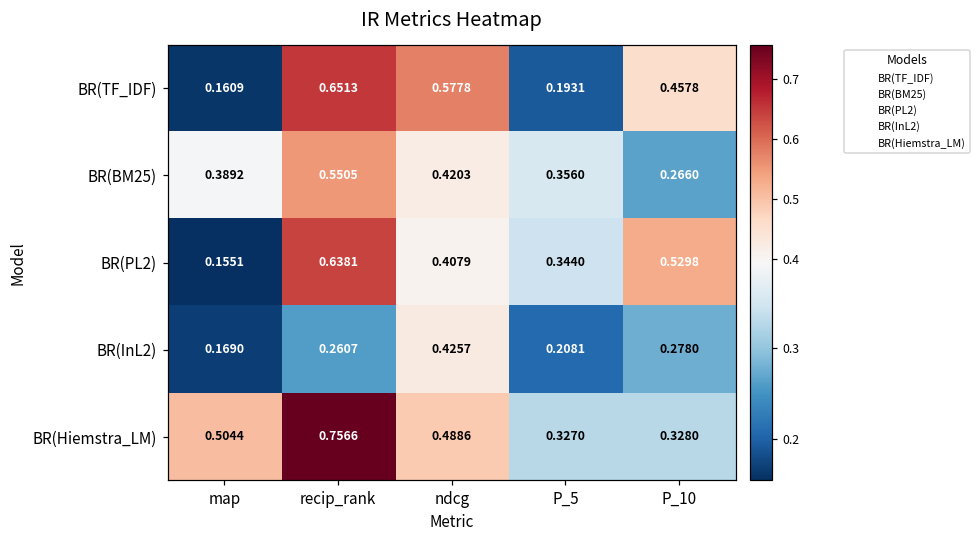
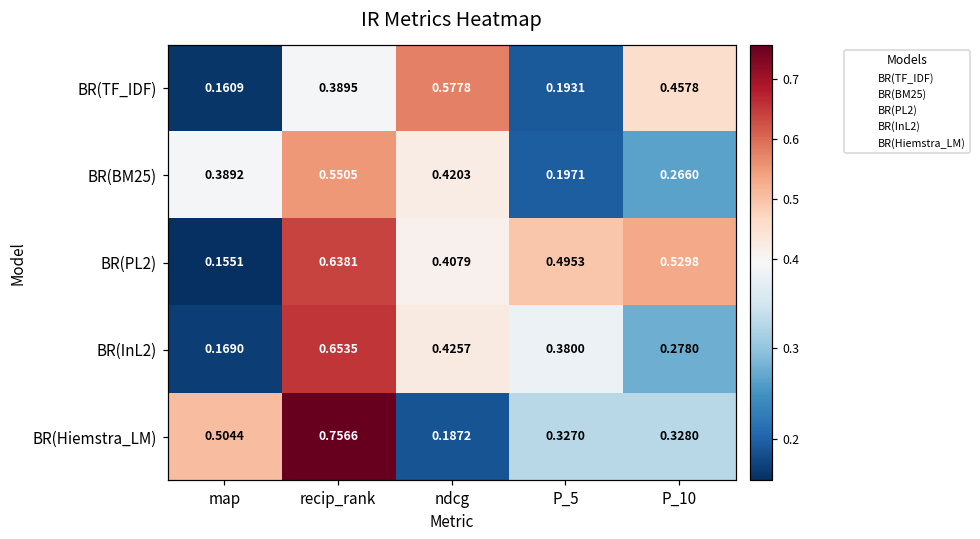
BR(TF_IDF), recip_rank: 0.6513 -> 0.3895
BR(BM25), P_5: 0.3560 -> 0.1971
BR(PL2), P_5: 0.3440 -> 0.4953
BR(InL2), recip_rank: 0.2607 -> 0.6535
BR(InL2), P_5: 0.2081 -> 0.3800
BR(Hiemstra_LM), ndcg: 0.4886 -> 0.1872
